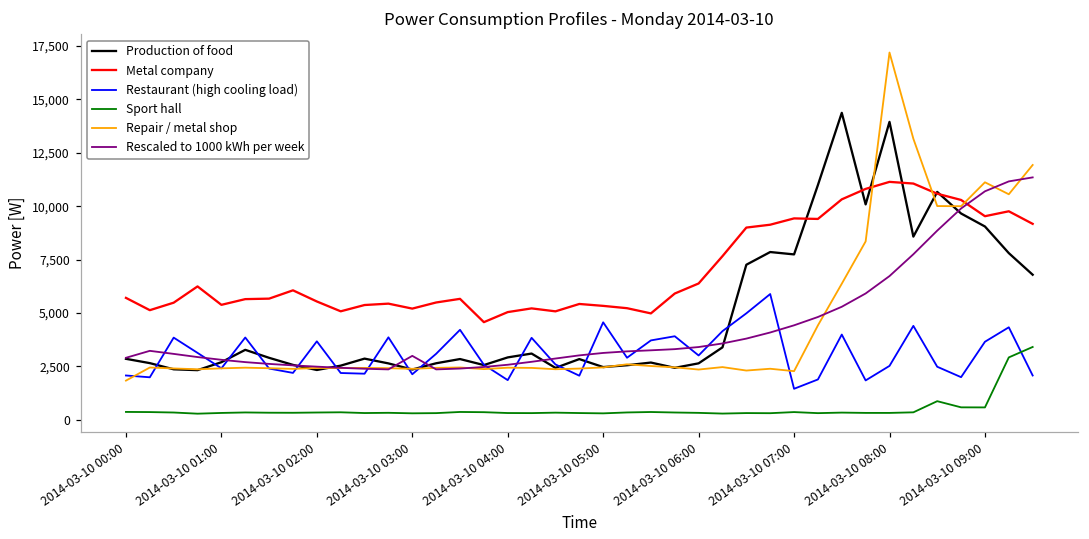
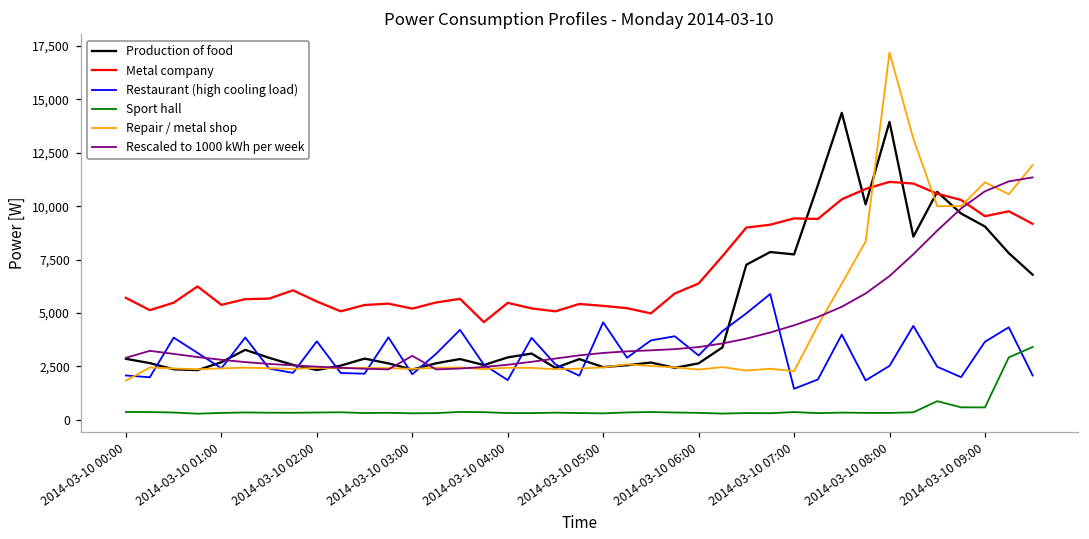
Metal company, 2014-03-10 04:00: 5,000 -> 5,500
